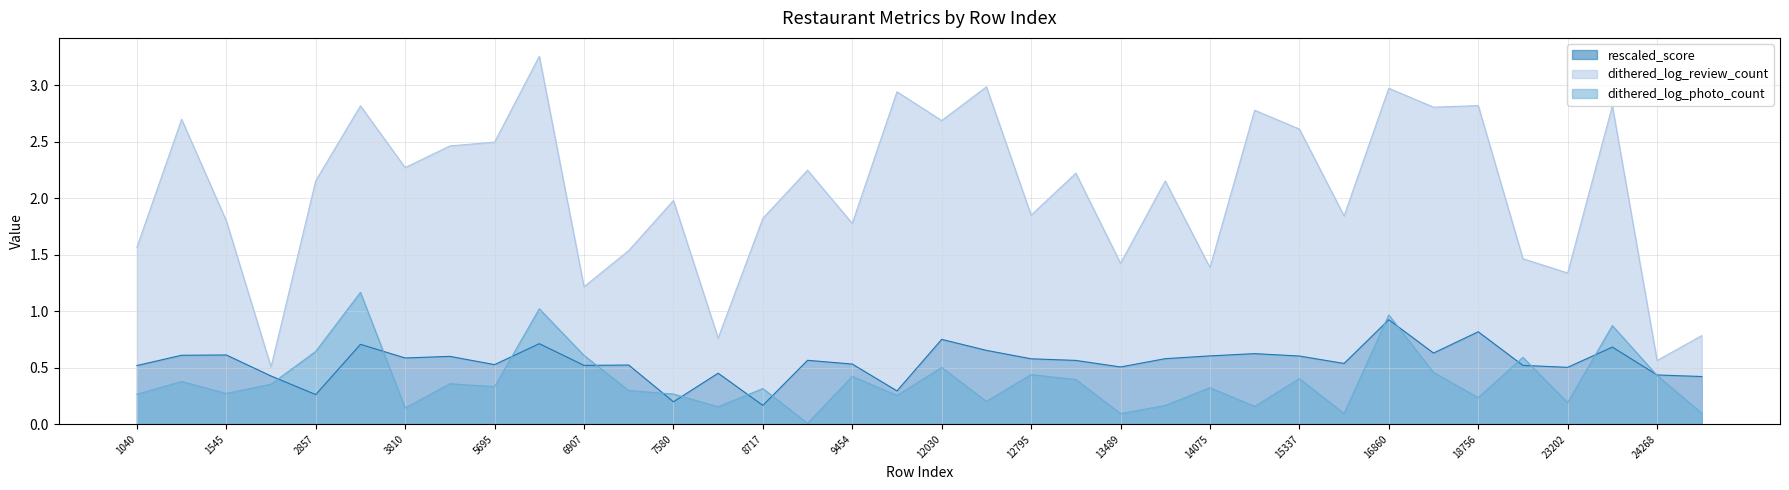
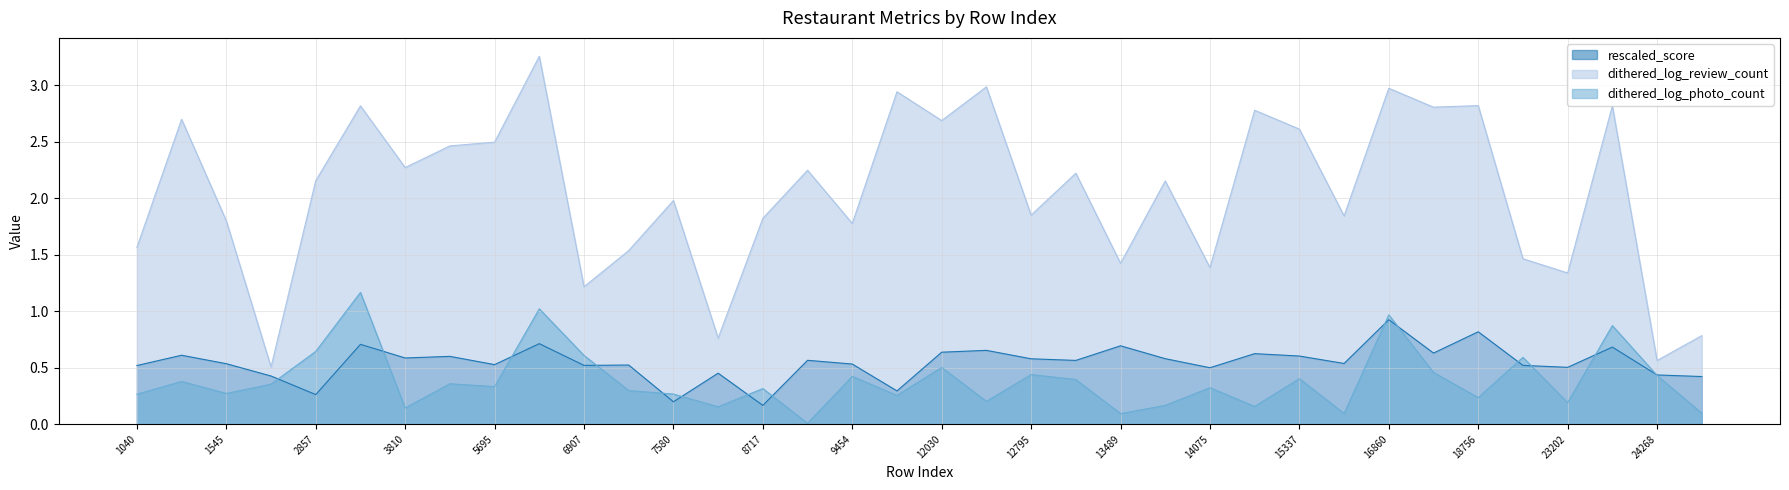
rescaled_score, 1545: 0.61 -> 0.54
rescaled_score, 12030: 0.75 -> 0.64
rescaled_score, 13489: 0.51 -> 0.69
rescaled_score, 14075: 0.60 -> 0.50
